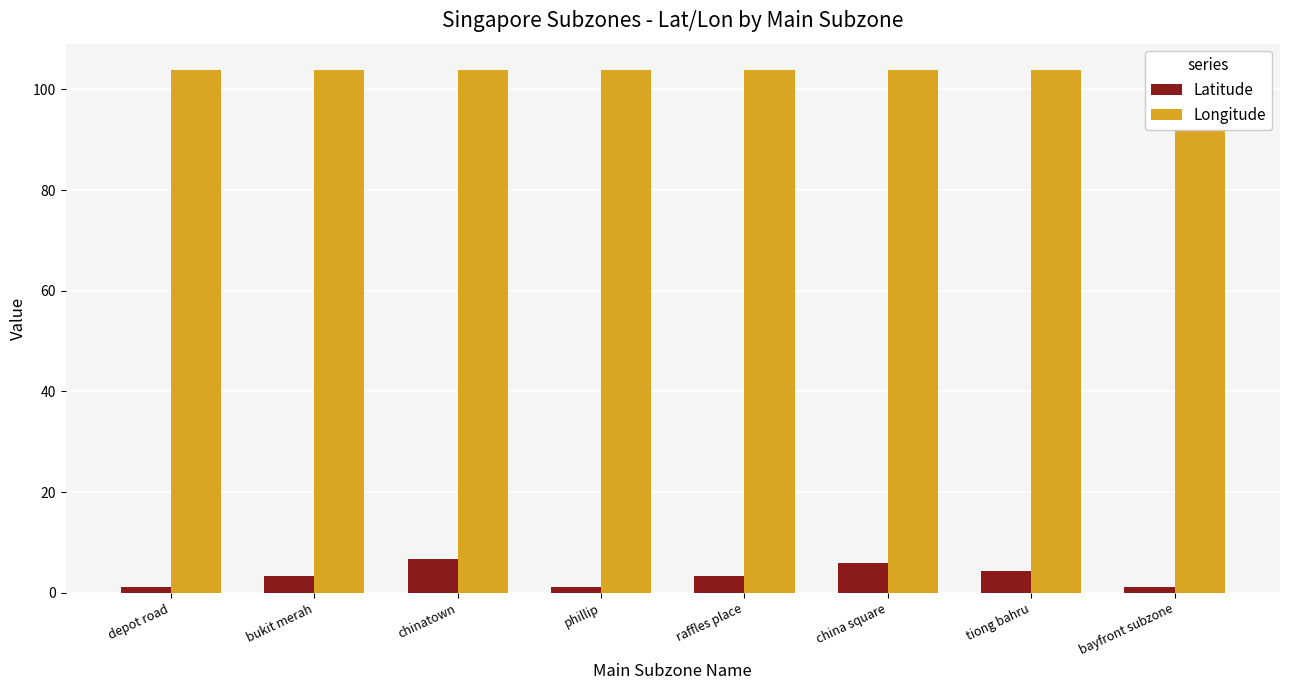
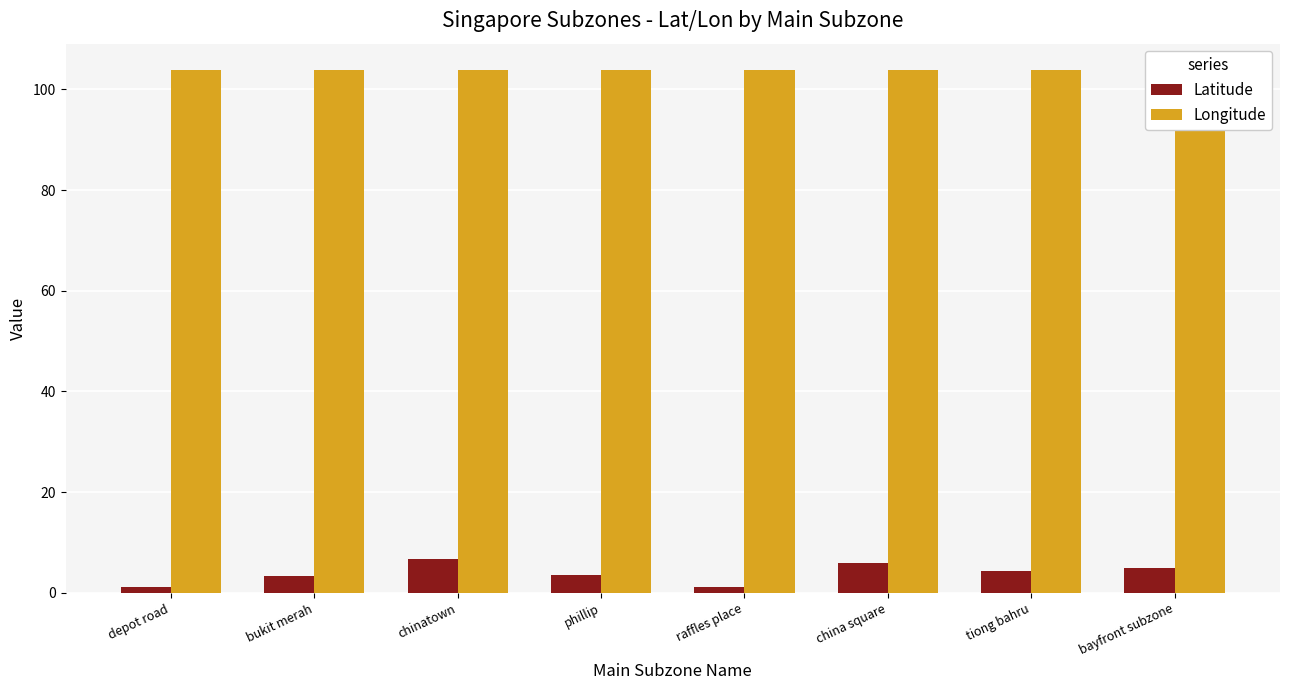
Latitude, phillip: 1 -> 4
Latitude, raffles place: 3 -> 1
Latitude, bayfront subzone: 1 -> 5
